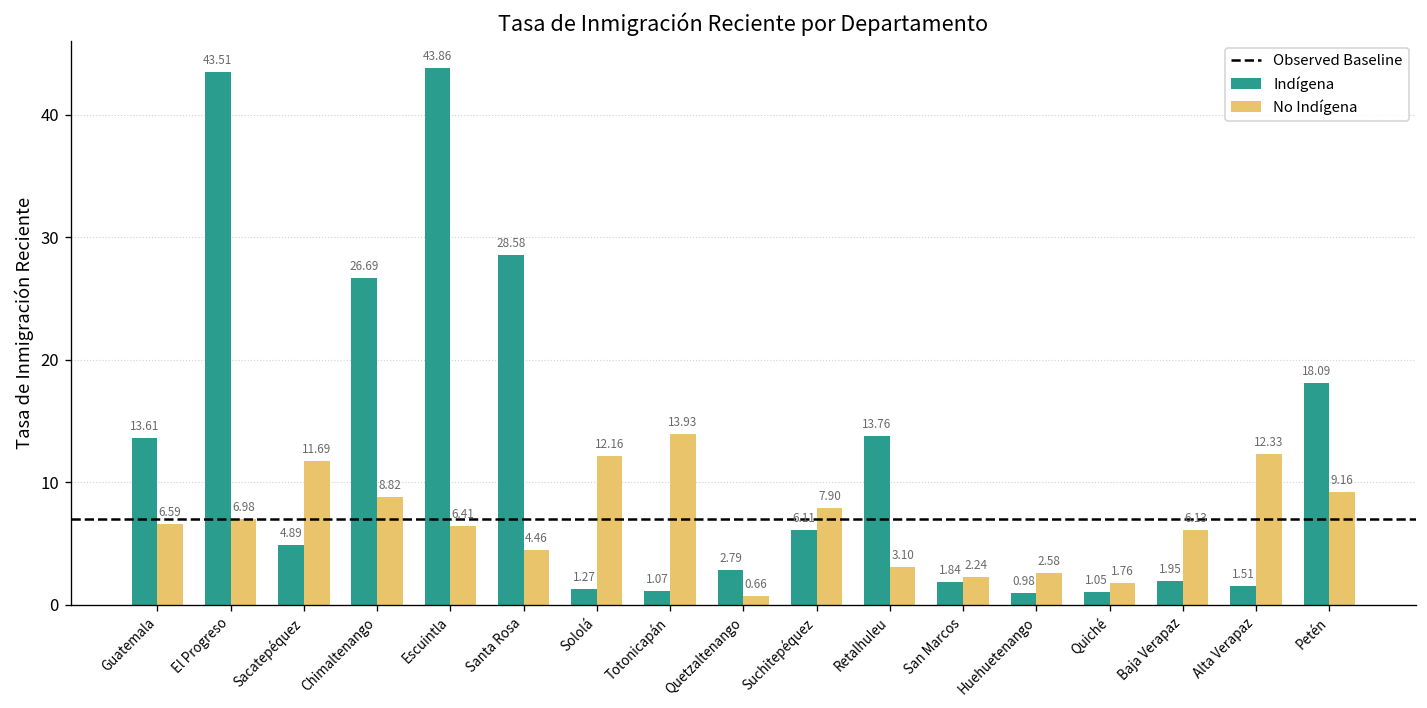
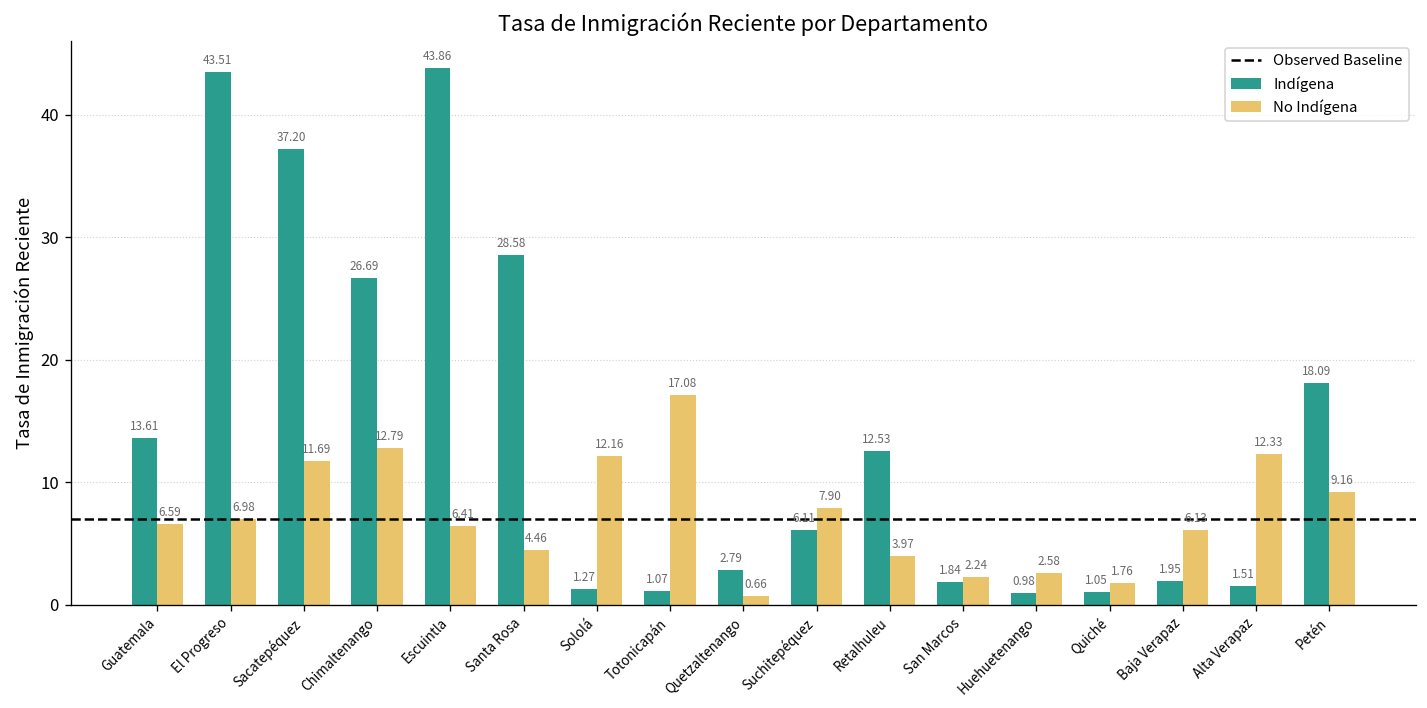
Indígena, Sacatepéquez: 4.89 -> 37.20
No Indígena, Chimaltenango: 8.82 -> 12.79
No Indígena, Totonicapán: 13.93 -> 17.08
Indígena, Retalhuleu: 13.76 -> 12.53
No Indígena, Retalhuleu: 3.10 -> 3.97
